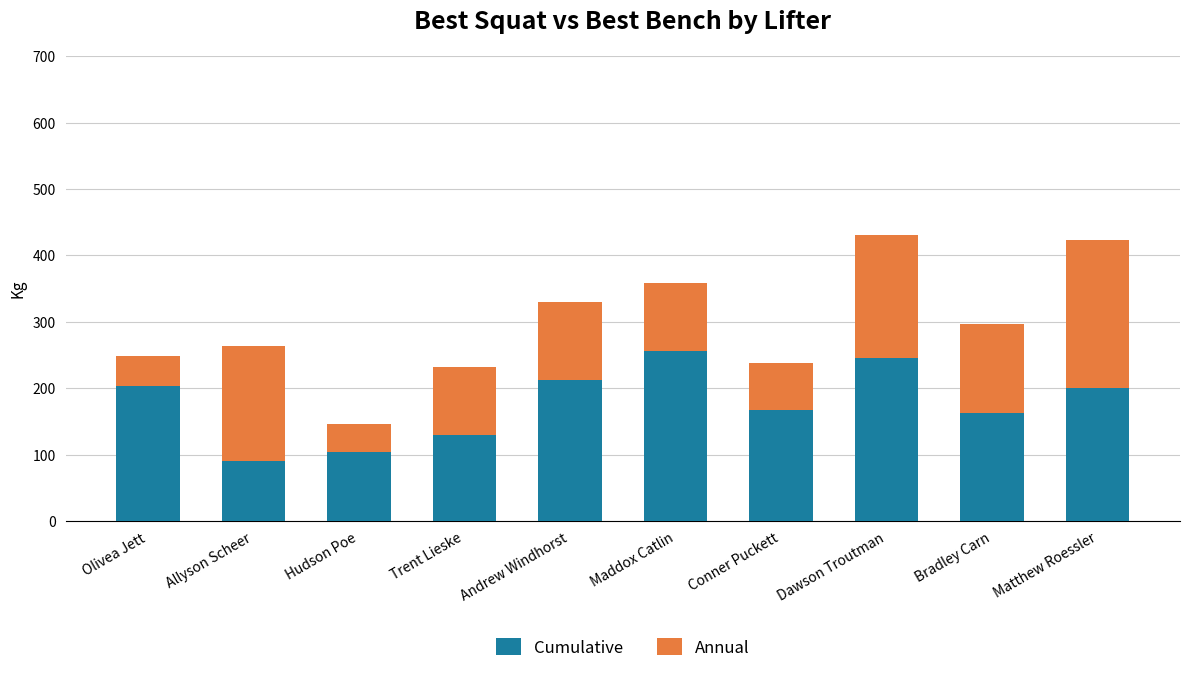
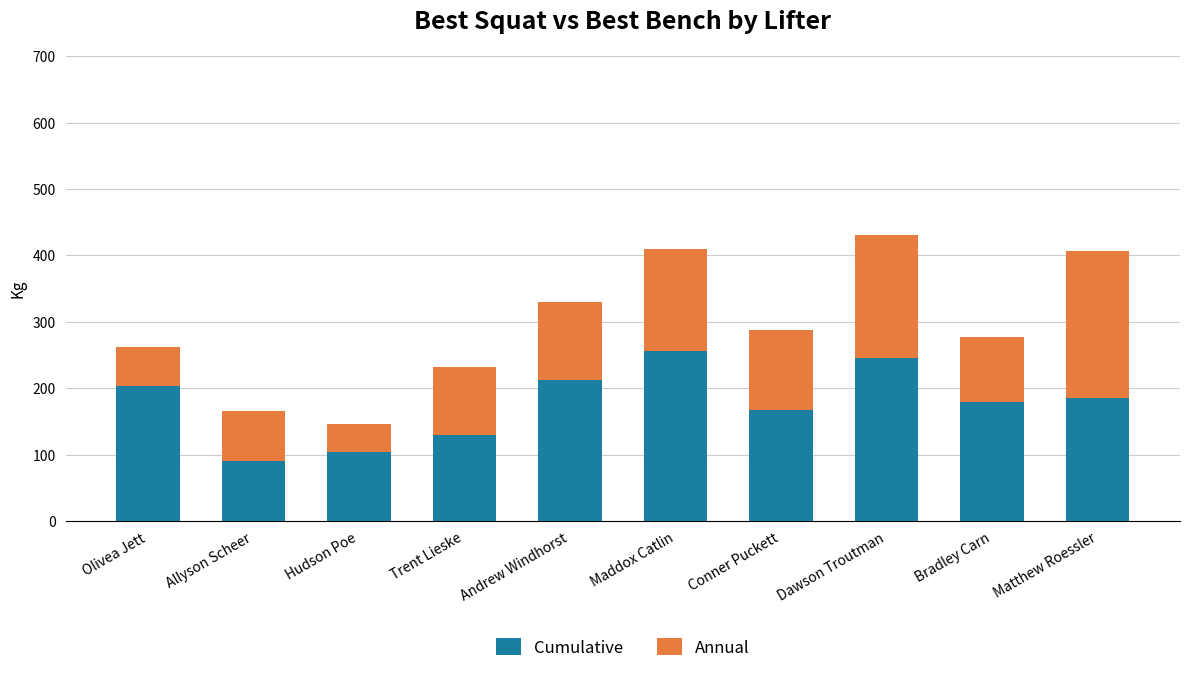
Annual, Olivea Jett: 50 -> 60
Annual, Allyson Scheer: 170 -> 80
Annual, Maddox Catlin: 100 -> 150
Annual, Conner Puckett: 70 -> 120
Cumulative, Bradley Carn: 160 -> 180
Annual, Bradley Carn: 130 -> 100
Cumulative, Matthew Roessler: 200 -> 190
